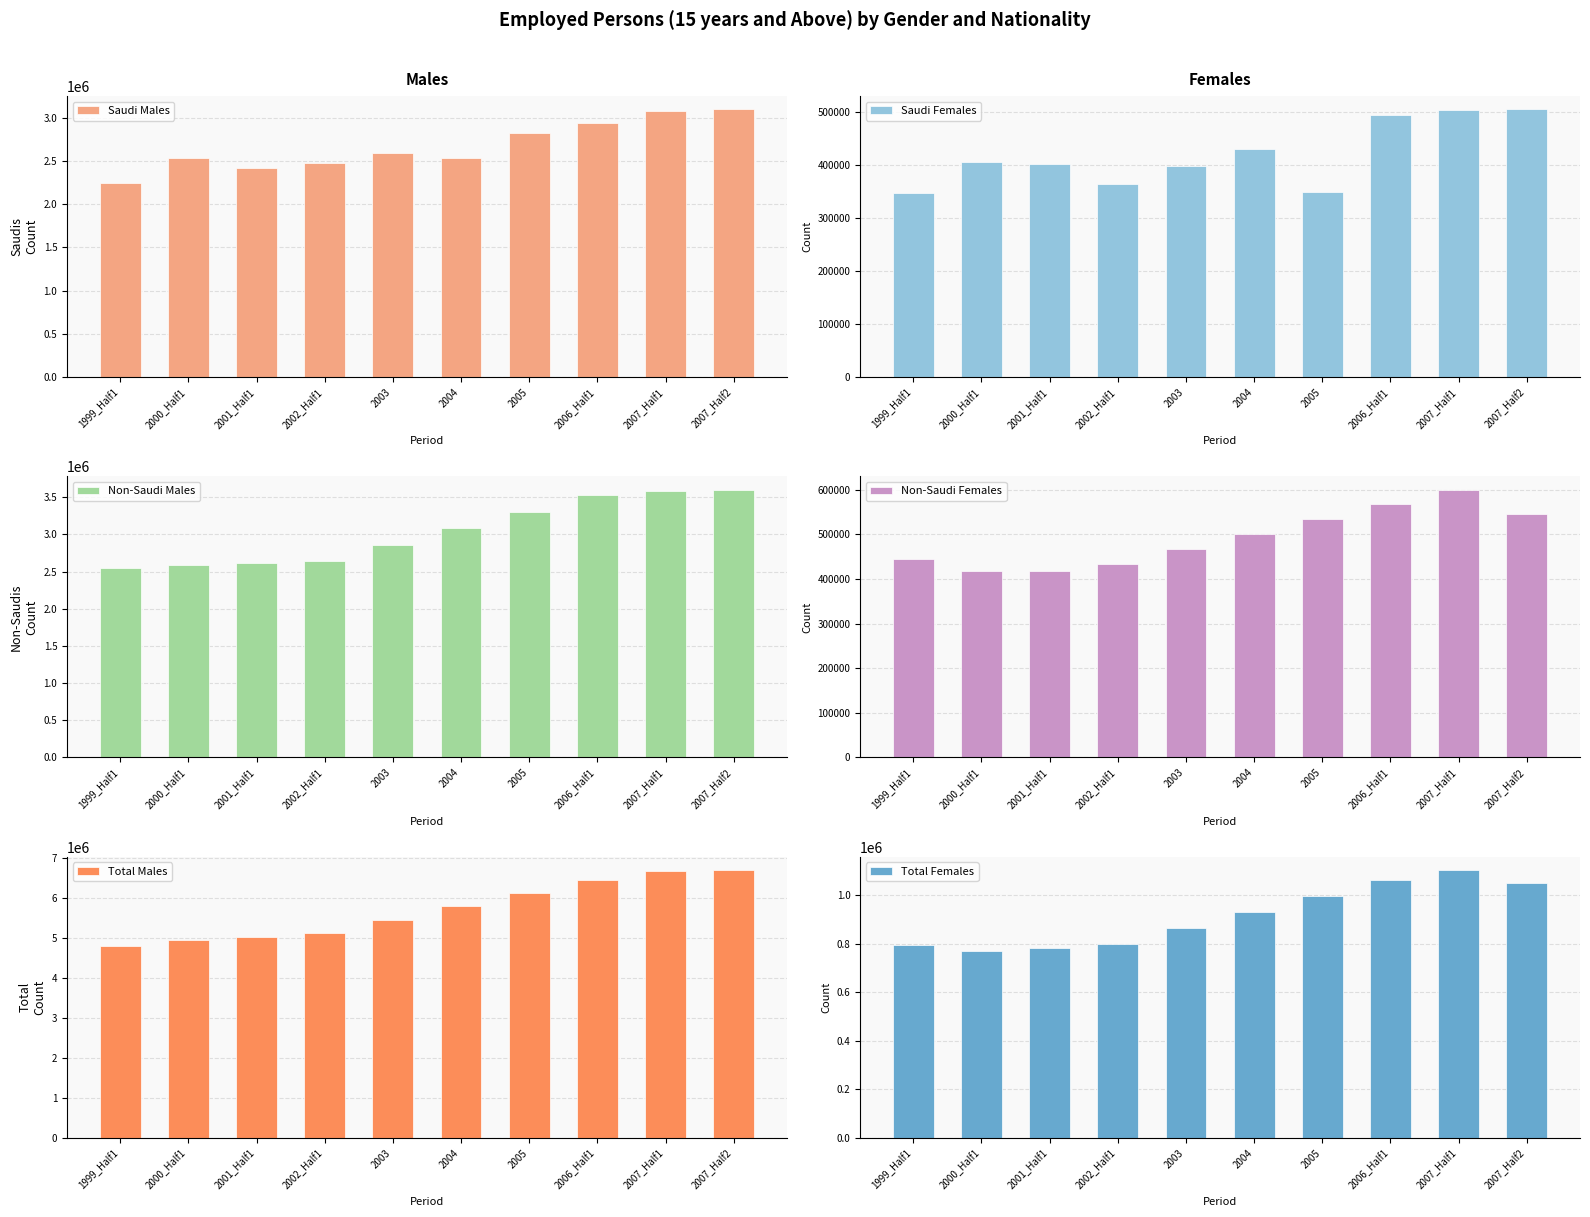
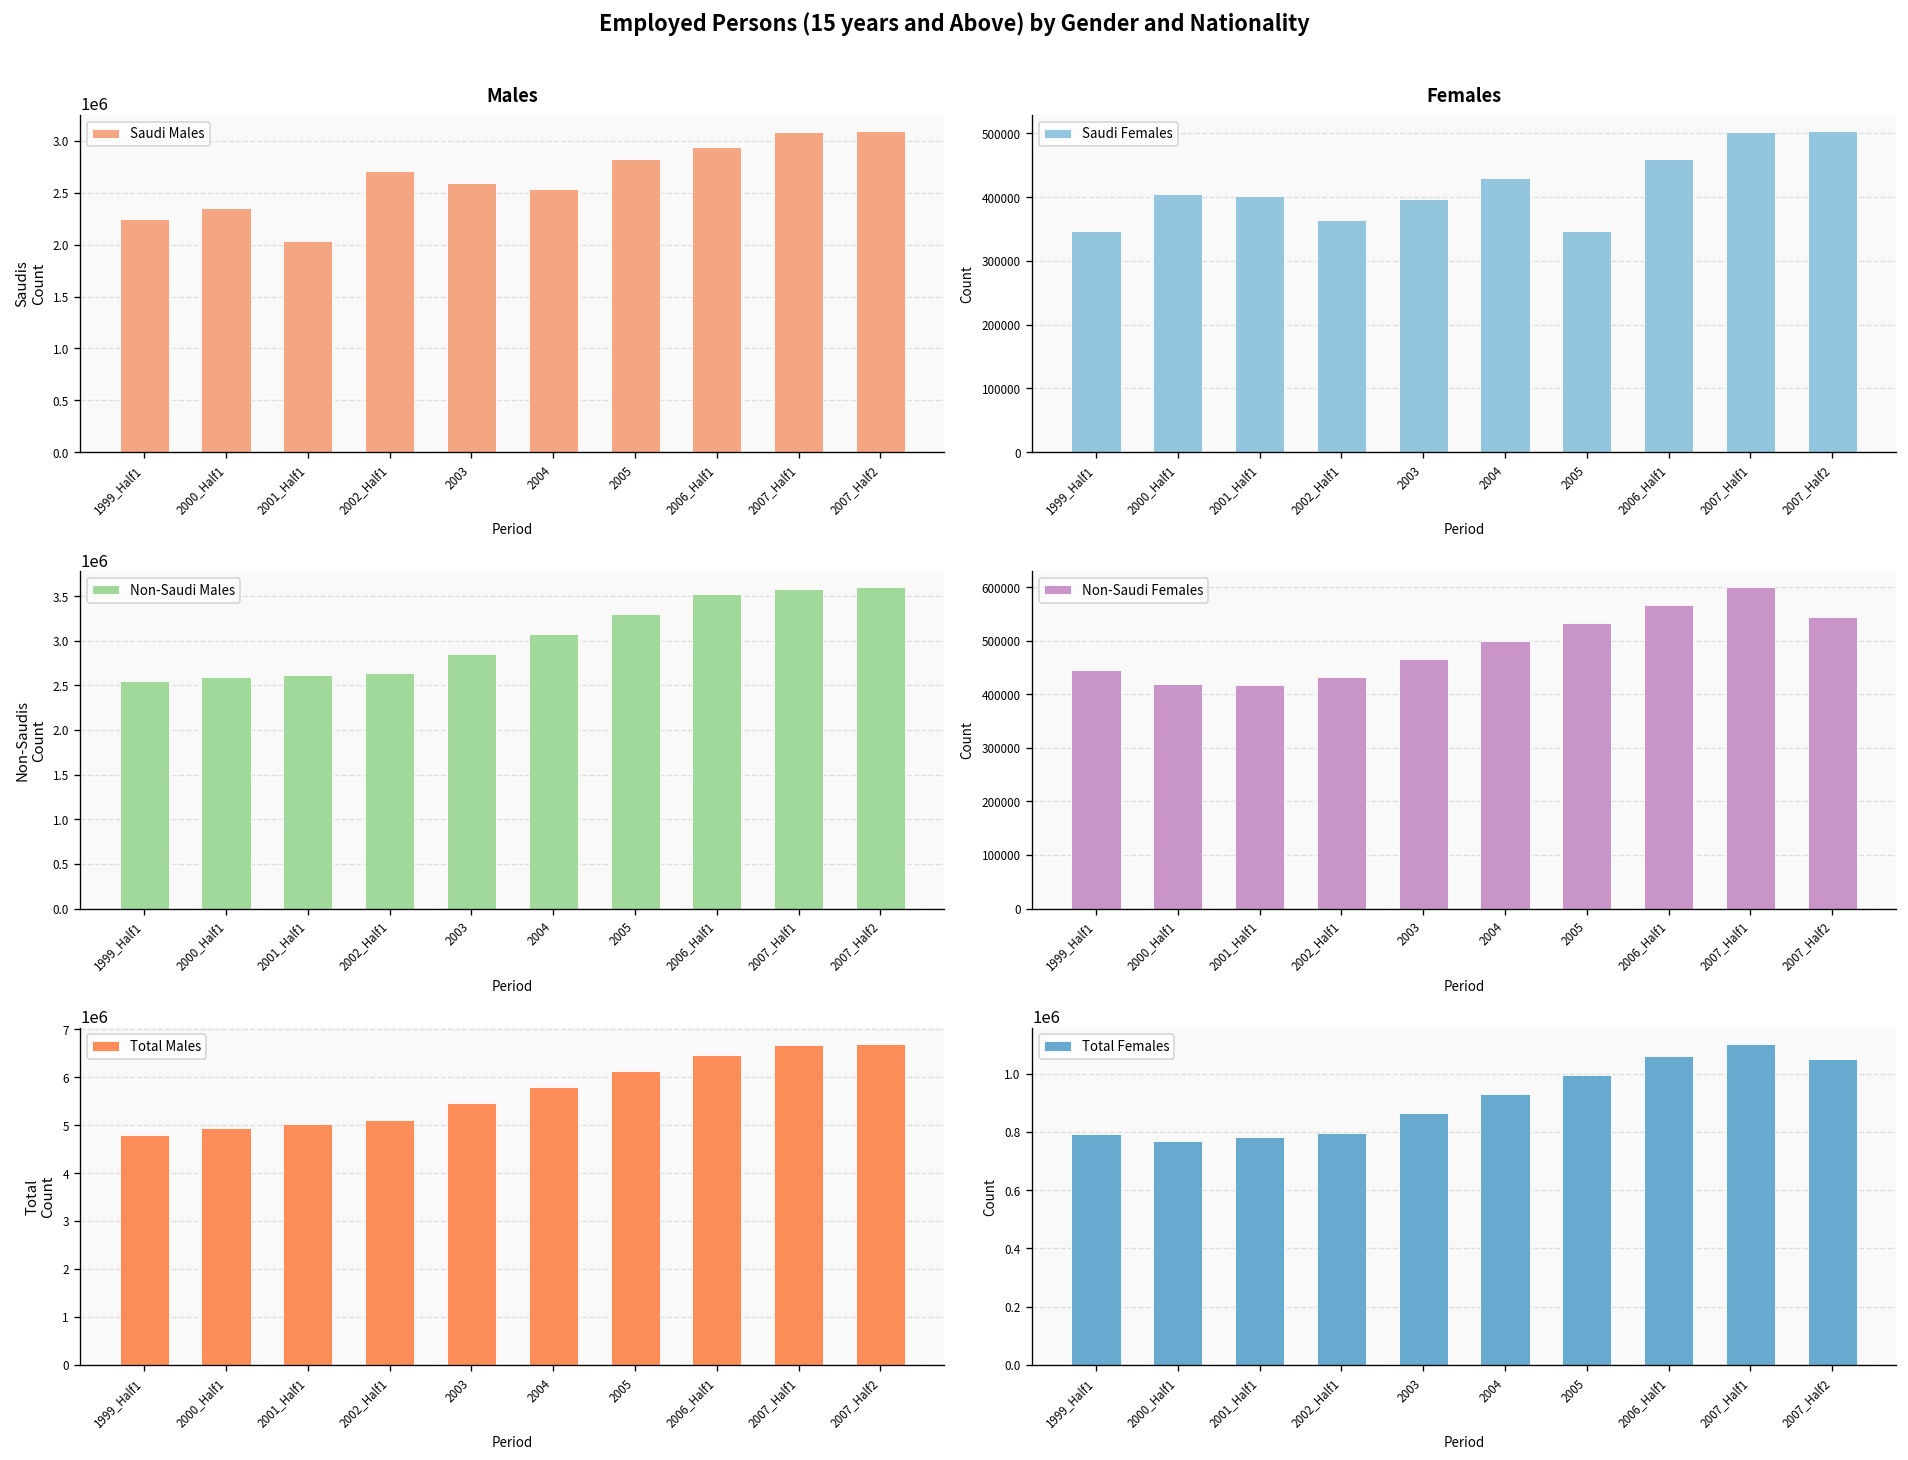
Males, 2000_Half1: 2500000 -> 2400000
Males, 2001_Half1: 2400000 -> 2000000
Males, 2002_Half1: 2500000 -> 2700000
Females, 2006_Half1: 490000 -> 460000
